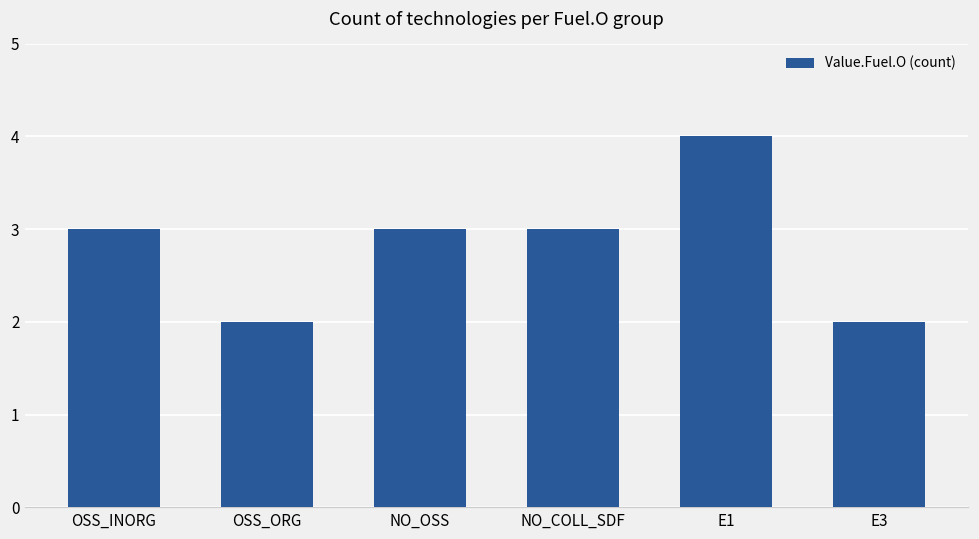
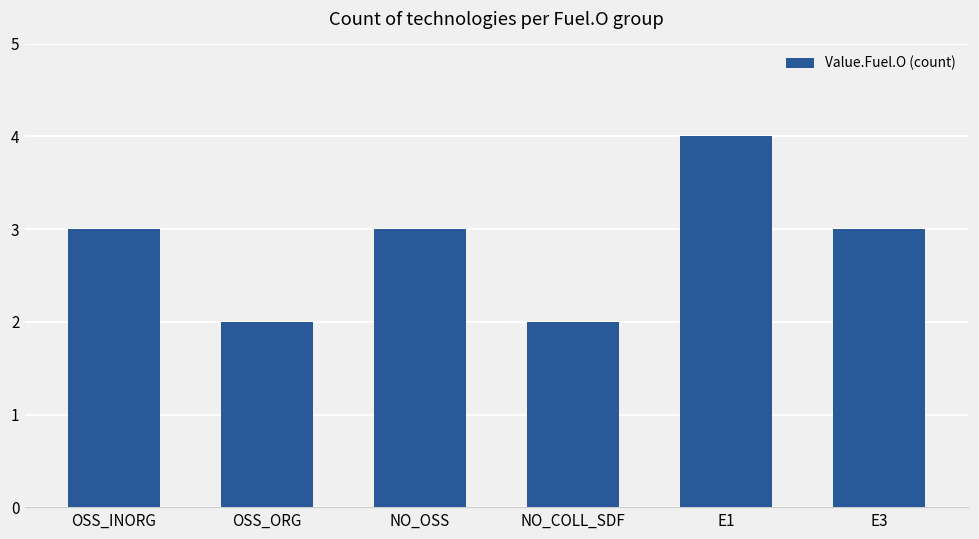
NO_COLL_SDF: 3 -> 2
E3: 2 -> 3
